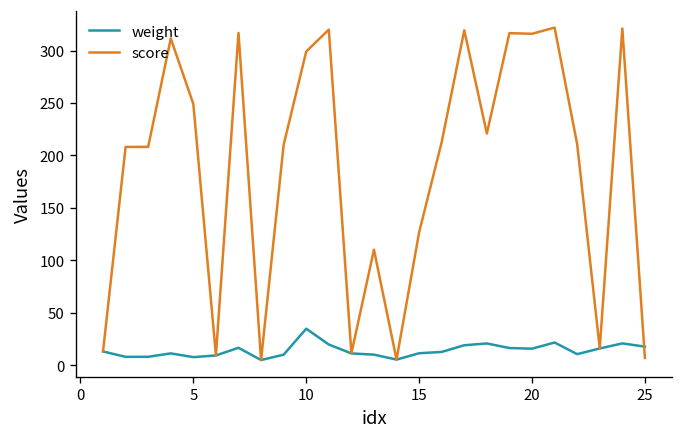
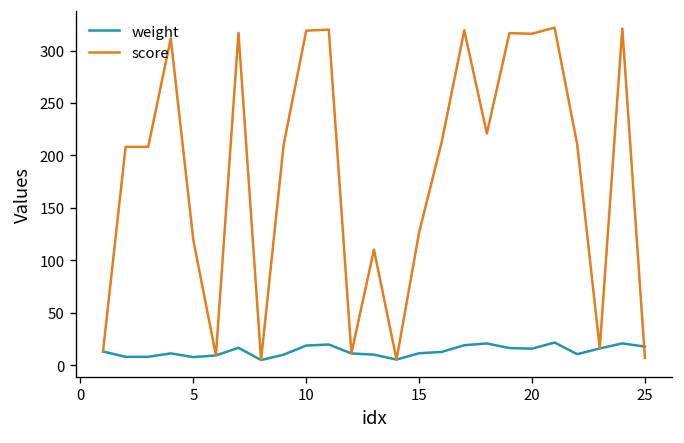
score, 5: 250 -> 120
weight, 10: 30 -> 20
score, 10: 300 -> 320
